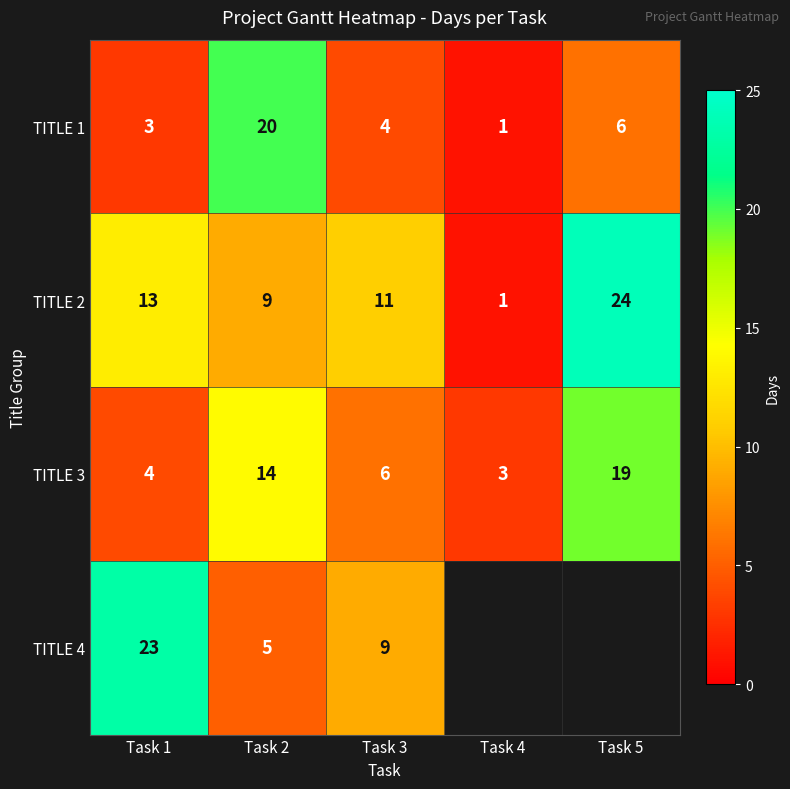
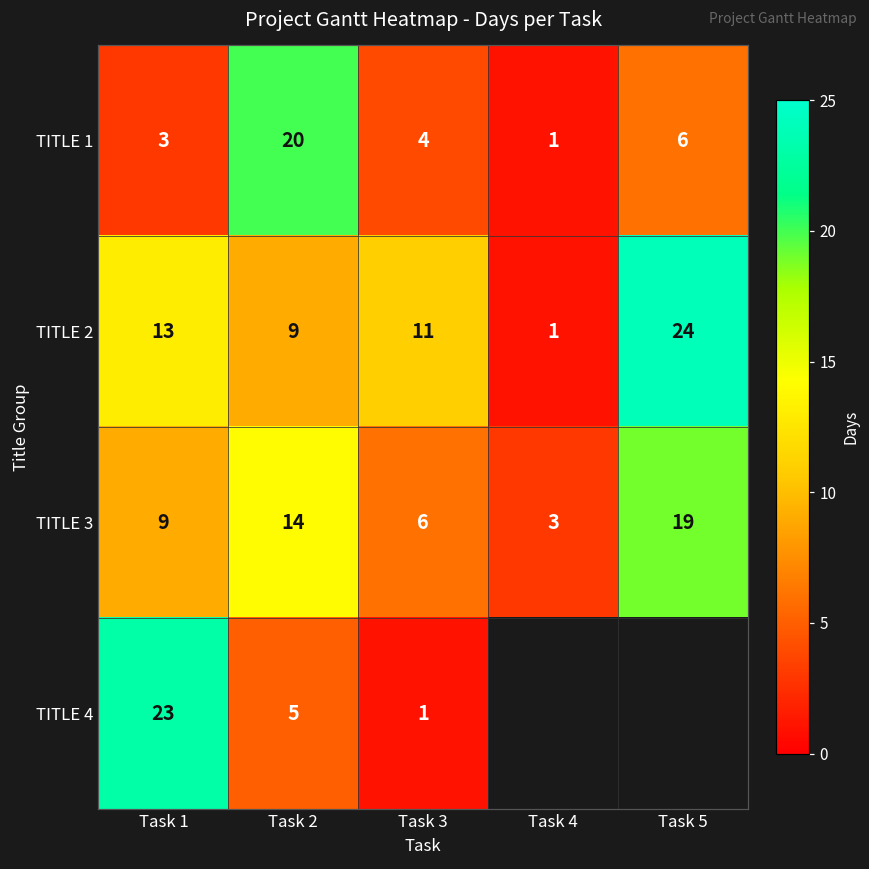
TITLE 3, Task 1: 4 -> 9
TITLE 4, Task 3: 9 -> 1
